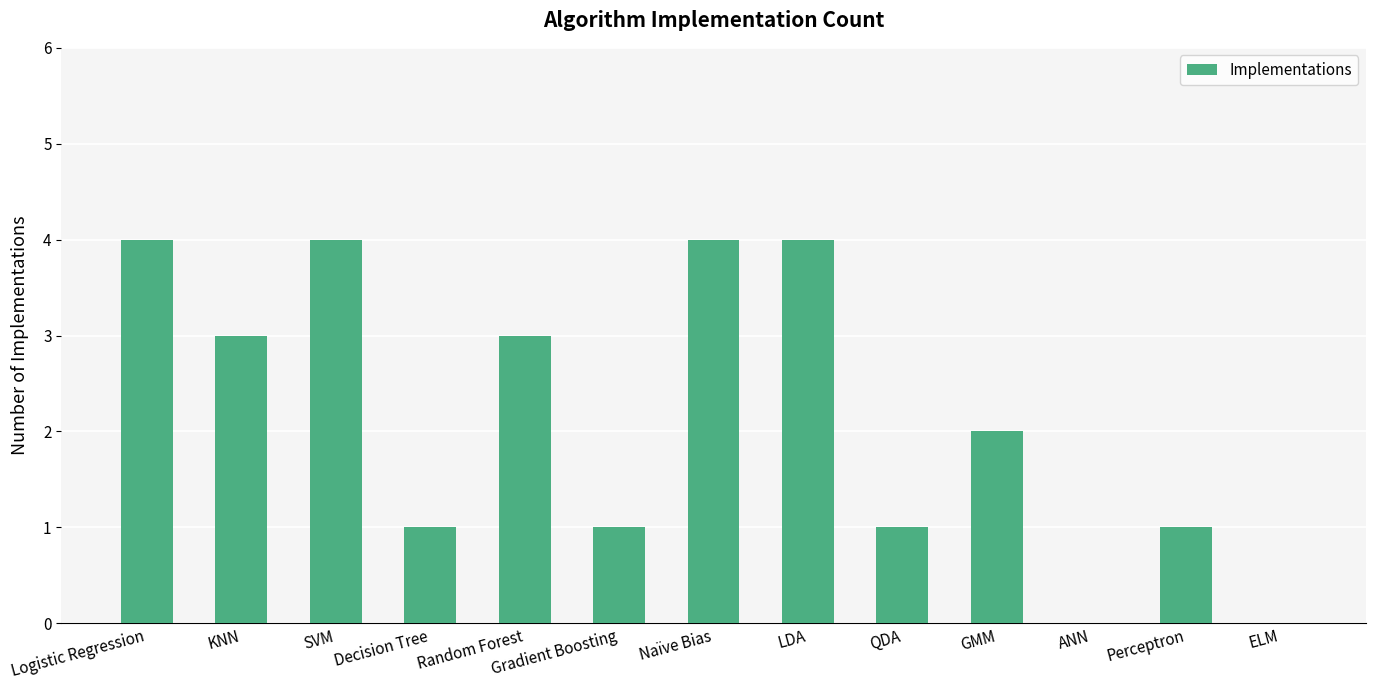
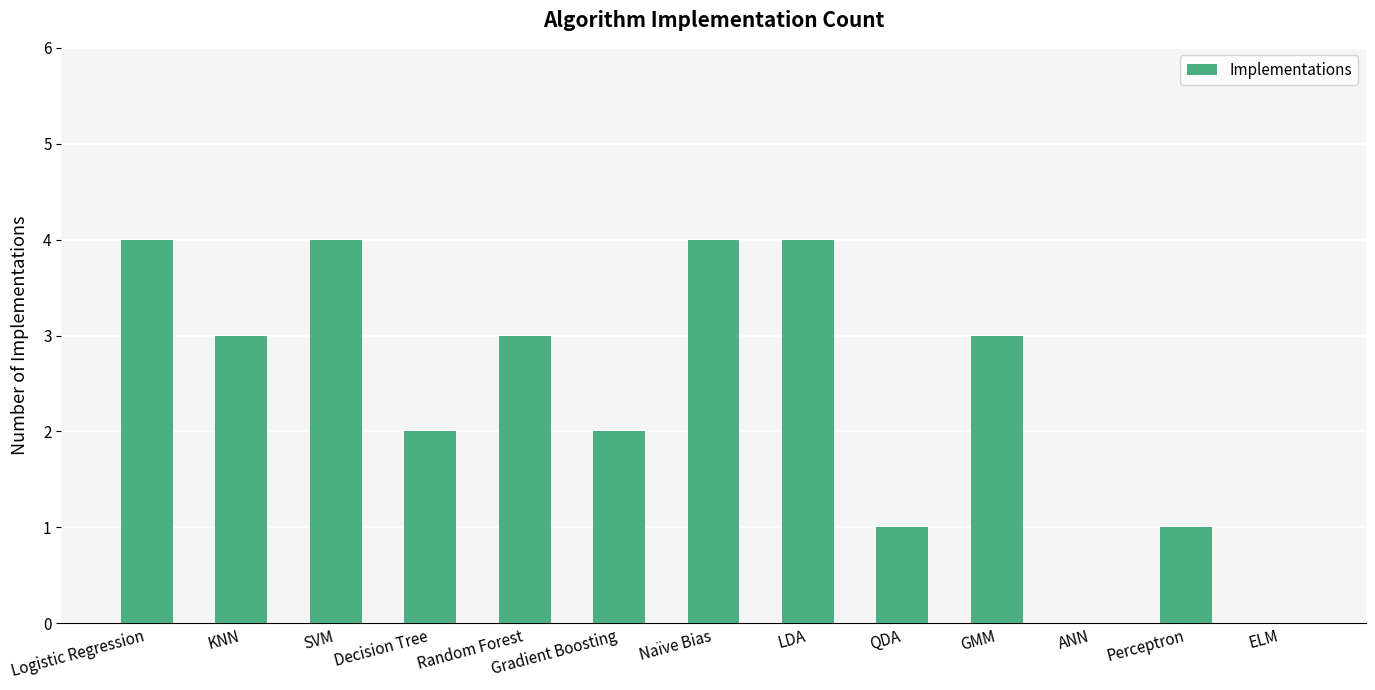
Decision Tree: 1 -> 2
Gradient Boosting: 1 -> 2
GMM: 2 -> 3
